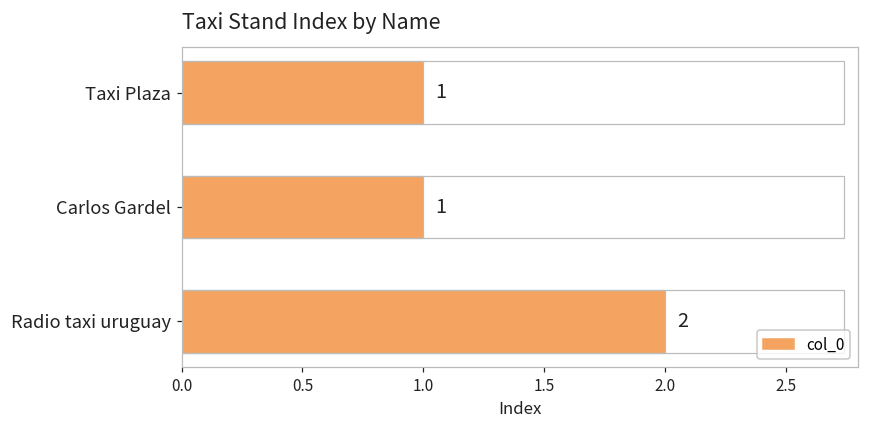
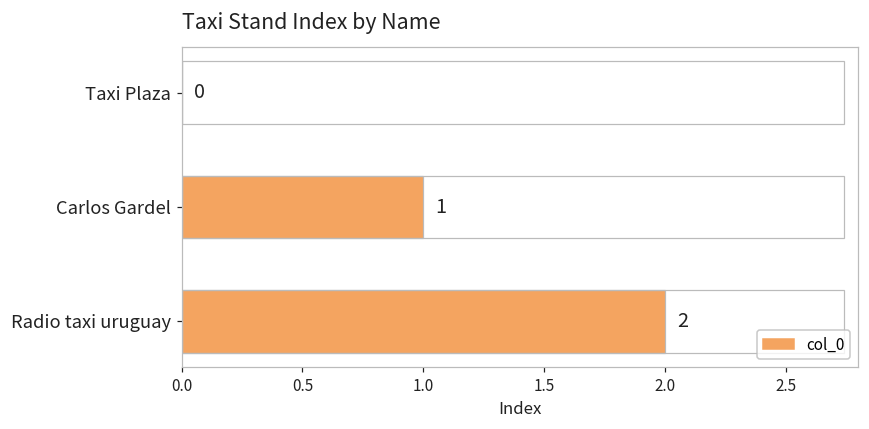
Taxi Plaza: 1 -> 0
